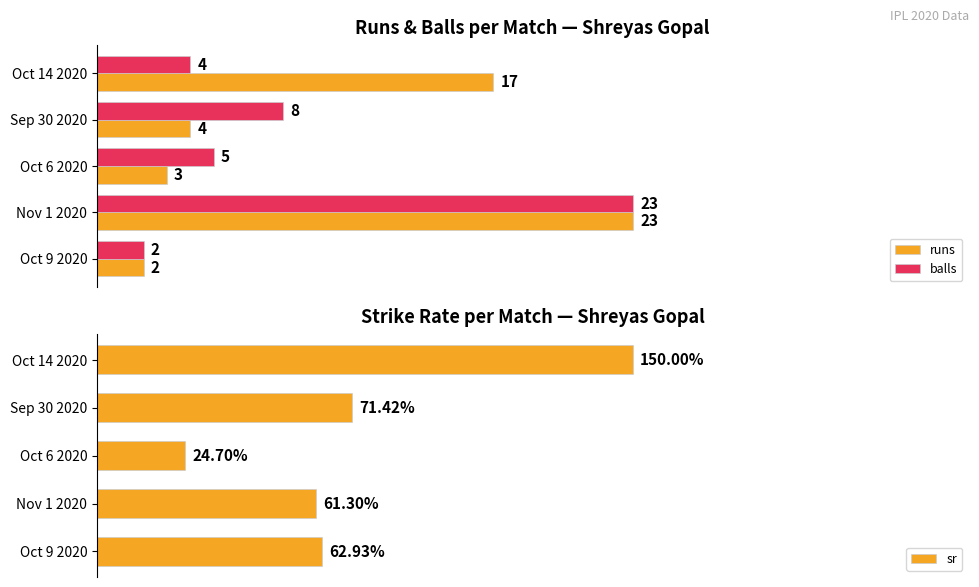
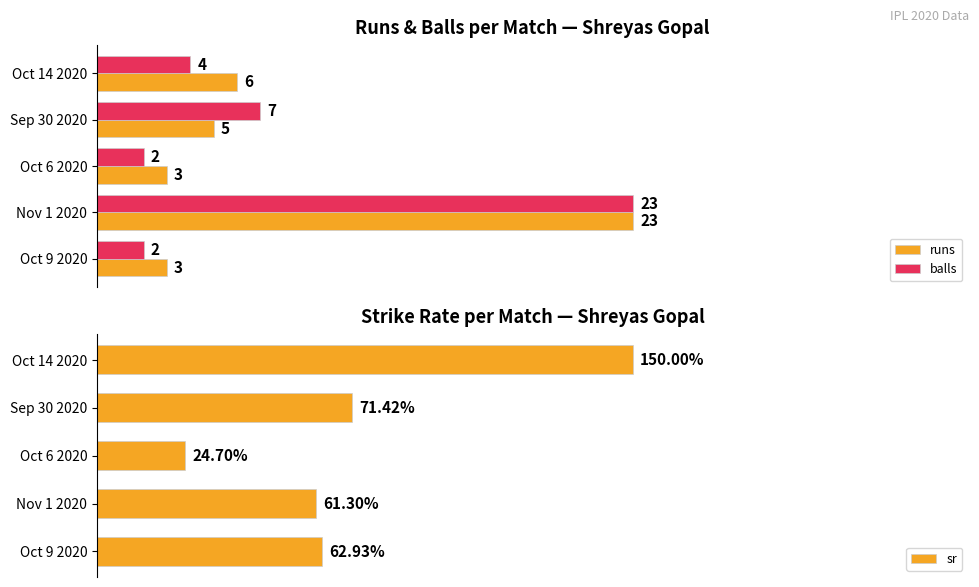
Runs & Balls per Match — Shreyas Gopal, runs, Oct 14 2020: 17 -> 6
Runs & Balls per Match — Shreyas Gopal, balls, Sep 30 2020: 8 -> 7
Runs & Balls per Match — Shreyas Gopal, runs, Sep 30 2020: 4 -> 5
Runs & Balls per Match — Shreyas Gopal, balls, Oct 6 2020: 5 -> 2
Runs & Balls per Match — Shreyas Gopal, runs, Oct 9 2020: 2 -> 3
